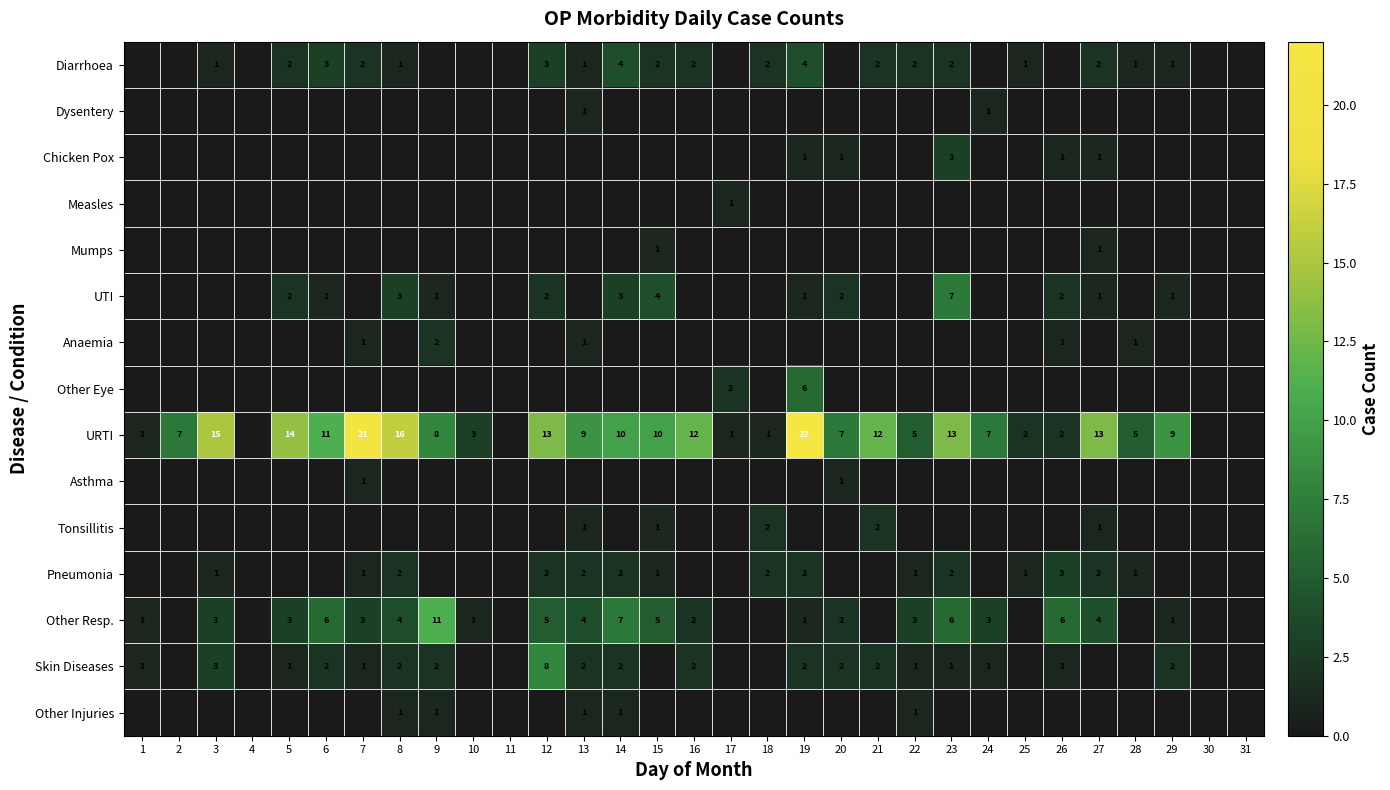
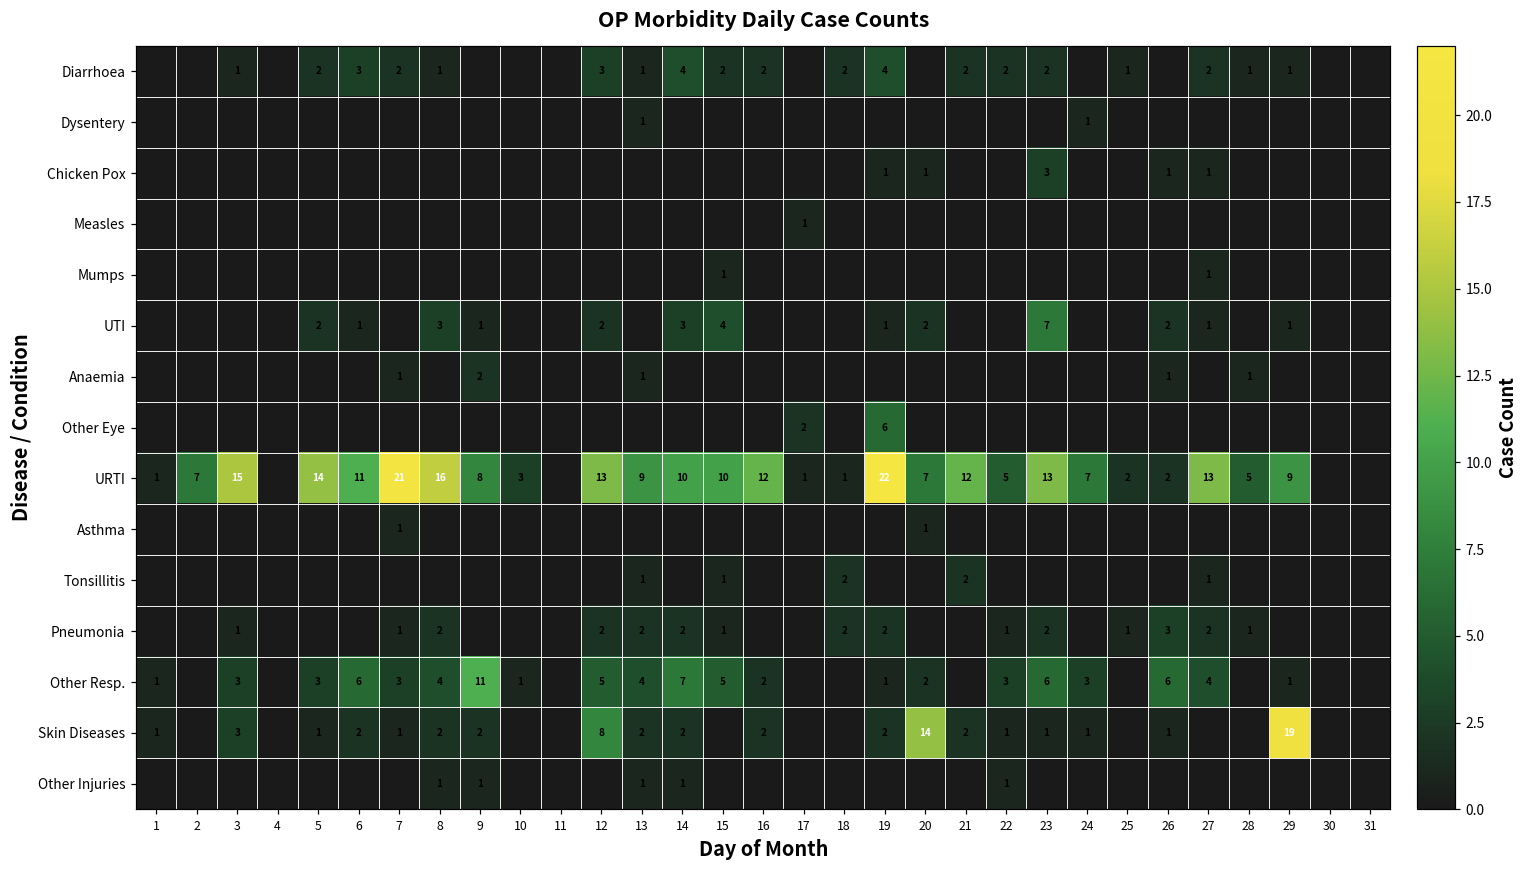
Skin Diseases, 20: 2 -> 14
Skin Diseases, 29: 2 -> 19
